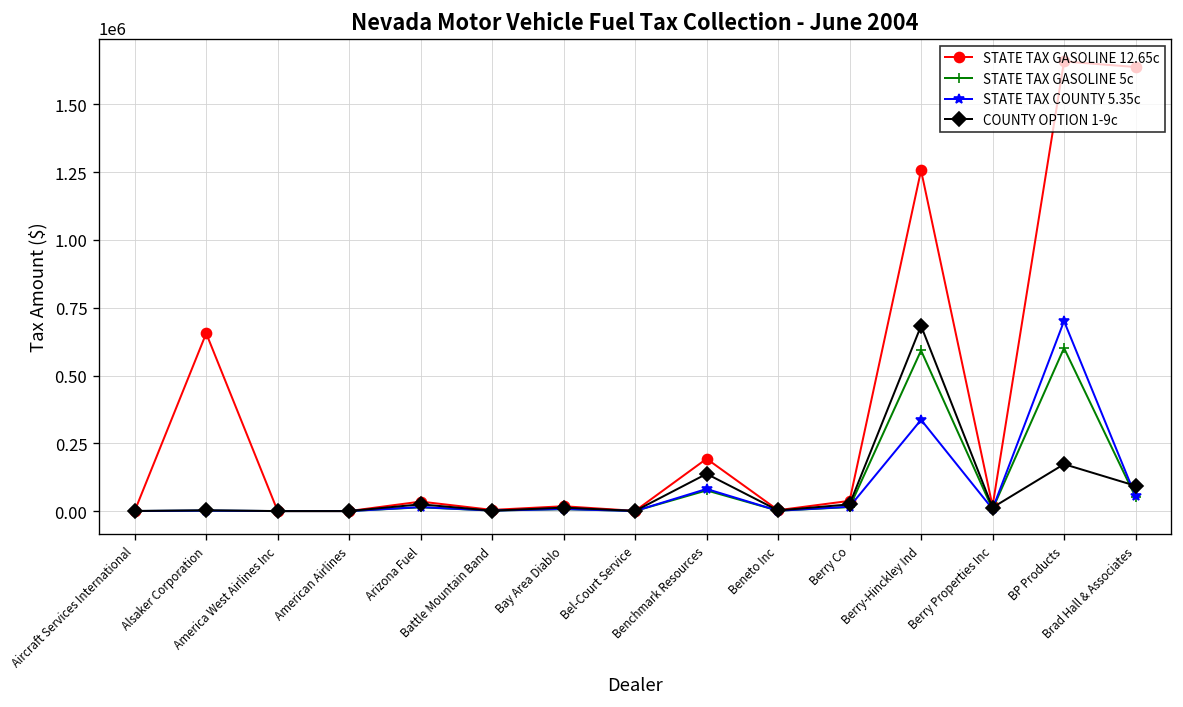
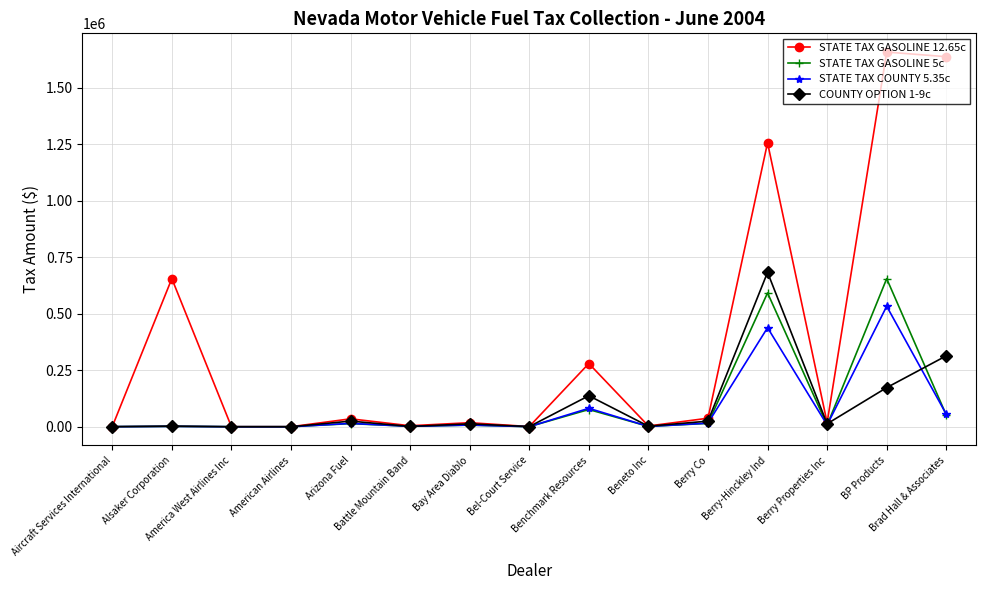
STATE TAX GASOLINE 12.65c, Benchmark Resources: 190000 -> 280000
STATE TAX COUNTY 5.35c, Berry-Hinckley Ind: 340000 -> 440000
STATE TAX GASOLINE 5c, BP Products: 600000 -> 660000
STATE TAX COUNTY 5.35c, BP Products: 700000 -> 530000
COUNTY OPTION 1-9c, Brad Hall & Associates: 90000 -> 310000
